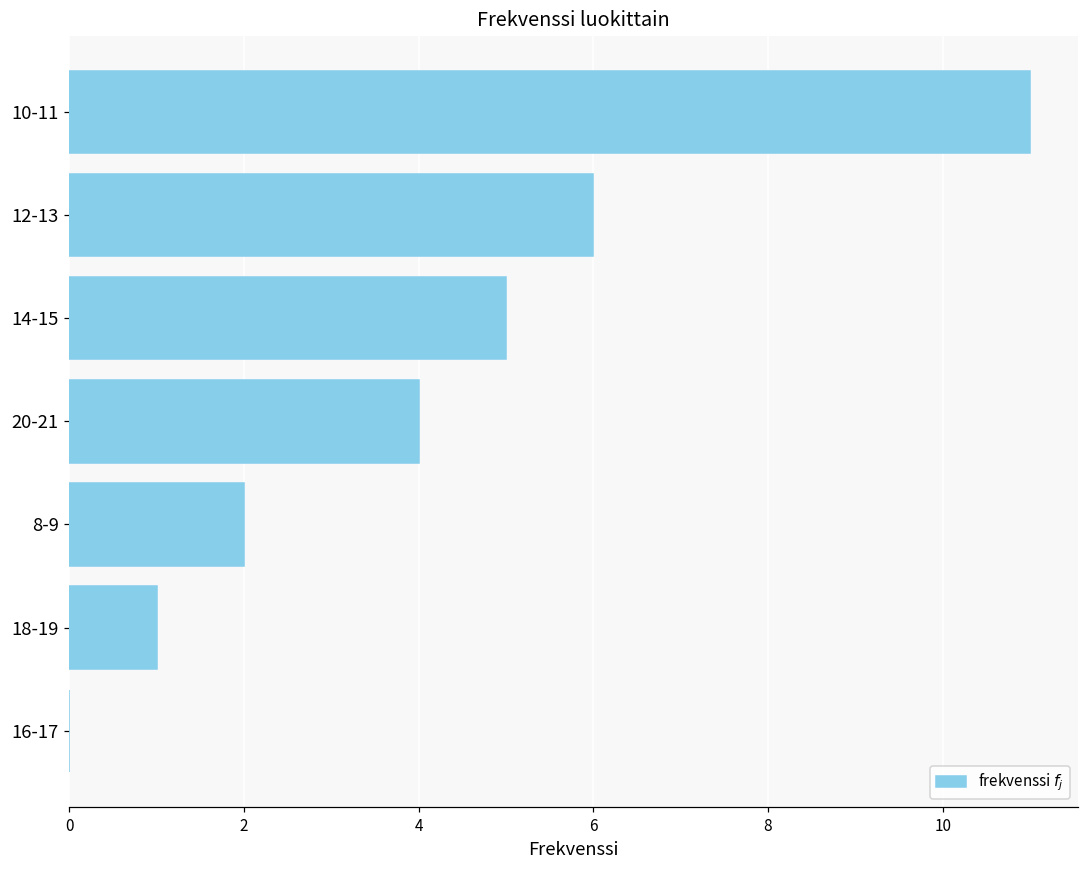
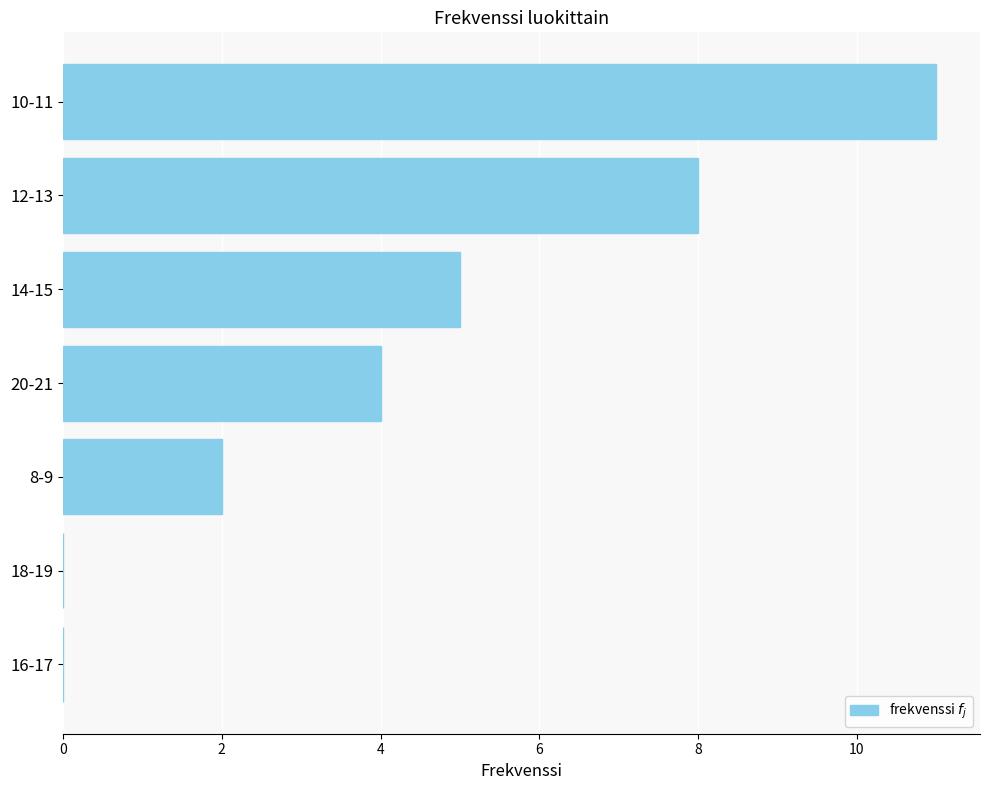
12-13: 6 -> 8
18-19: 1 -> 0
